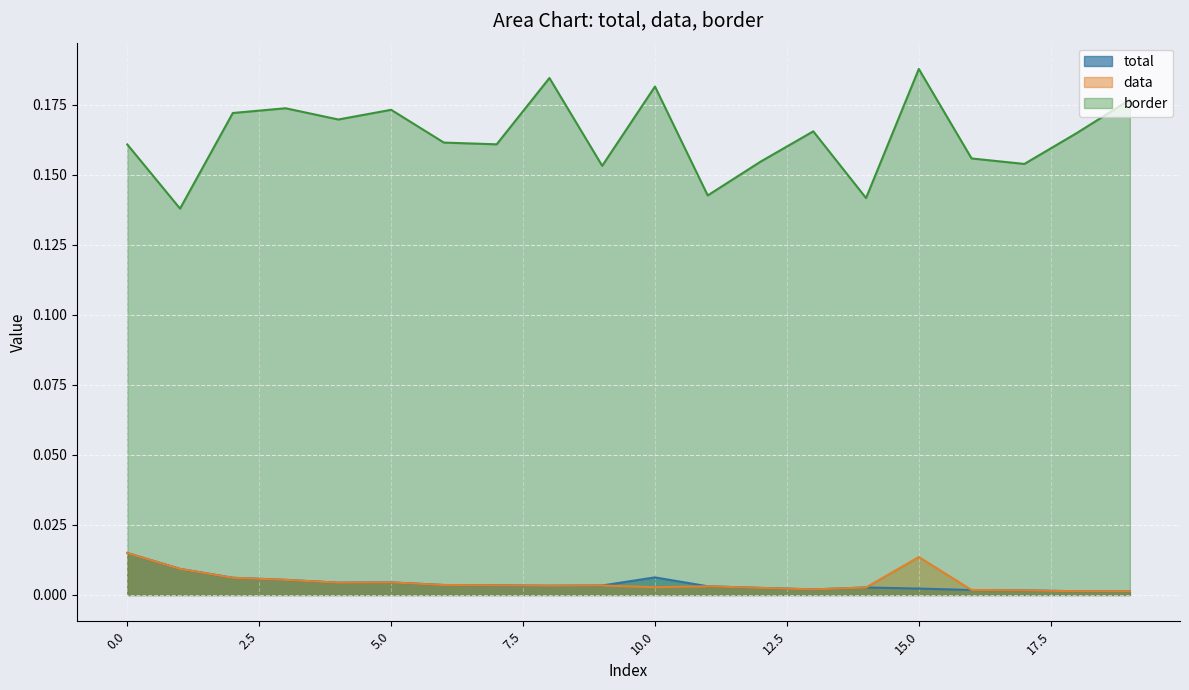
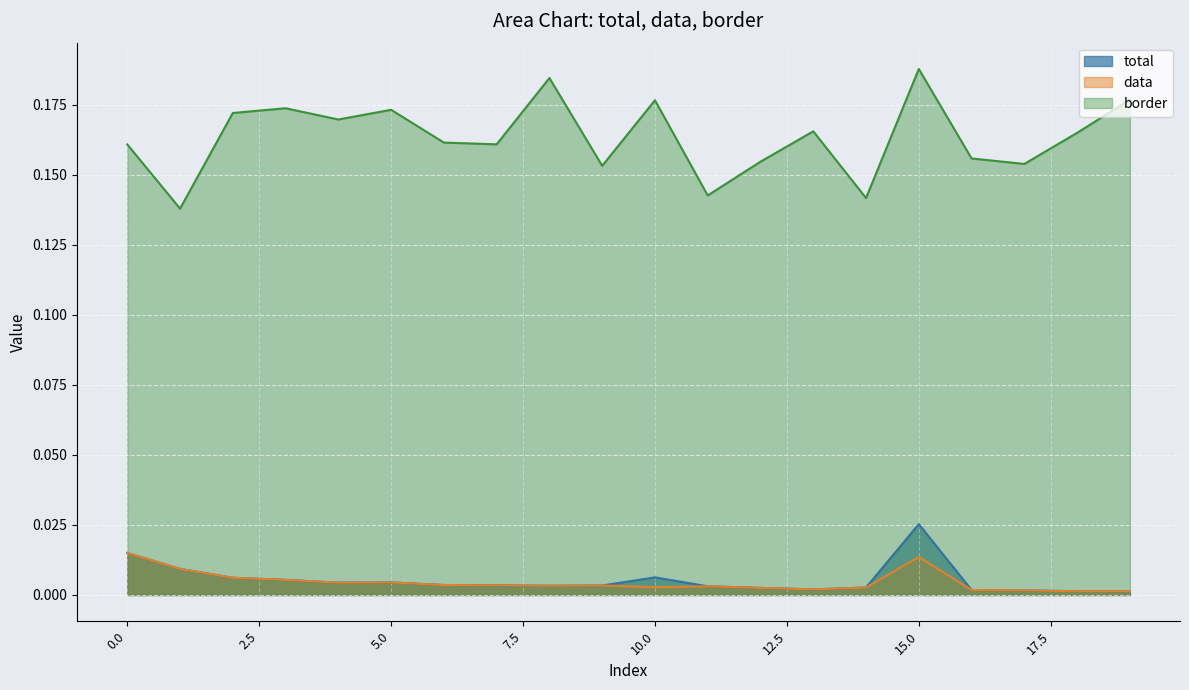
border, 10.0: 0.181 -> 0.177
total, 15.0: 0.002 -> 0.025
